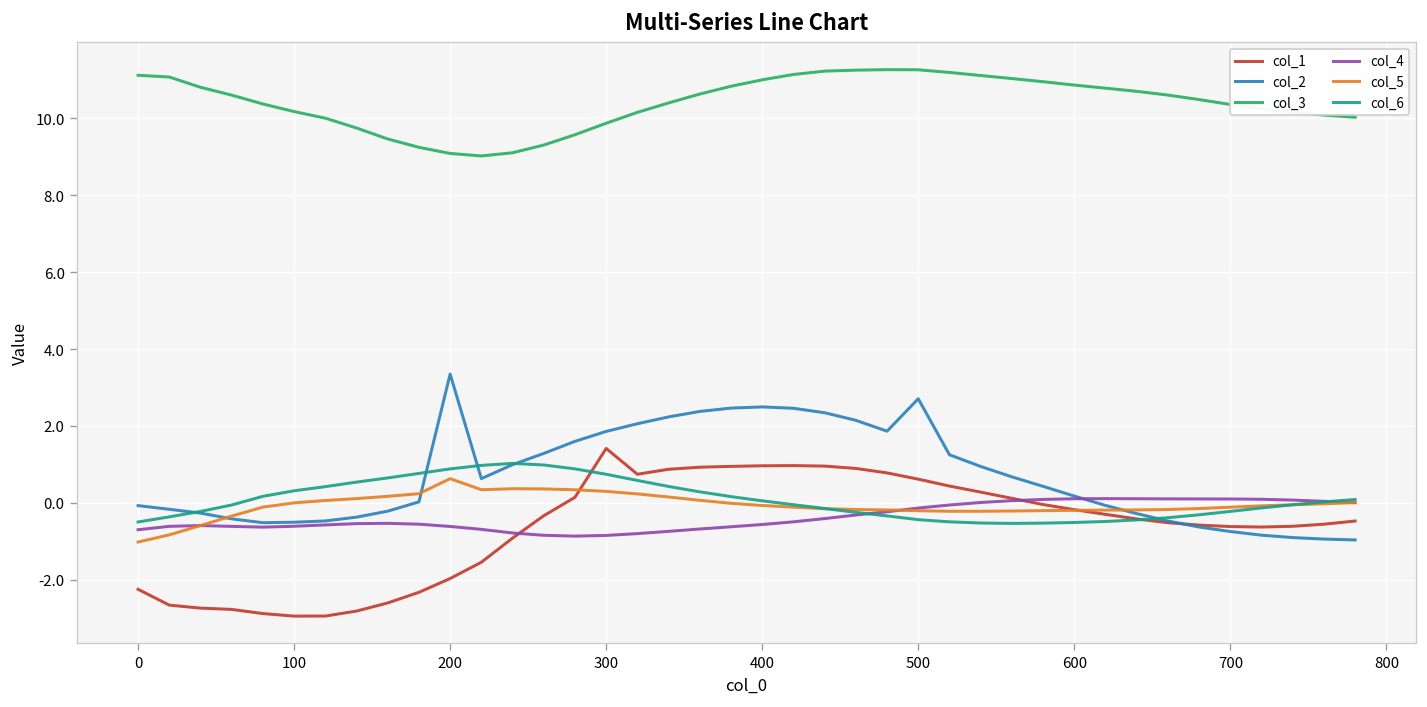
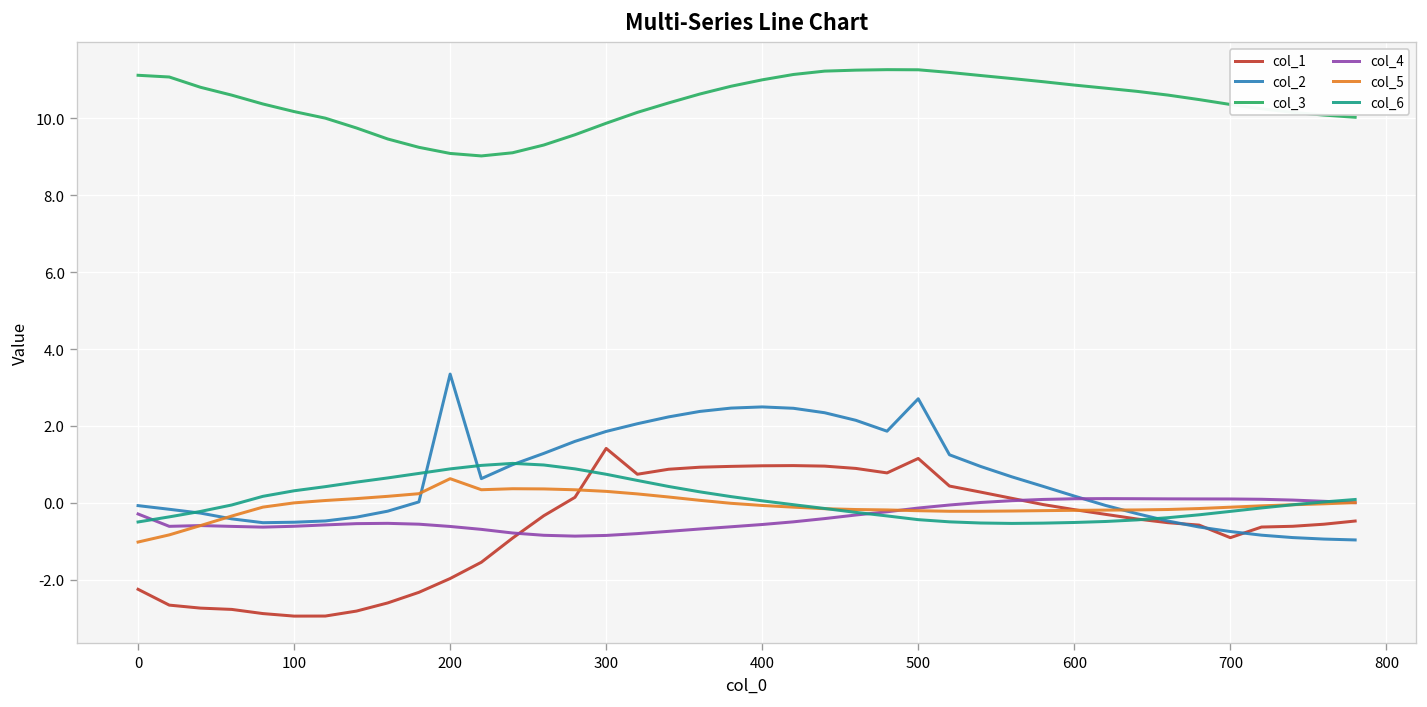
col_4, 0: -0.7 -> -0.3
col_1, 500: 0.6 -> 1.2
col_1, 700: -0.6 -> -0.9
